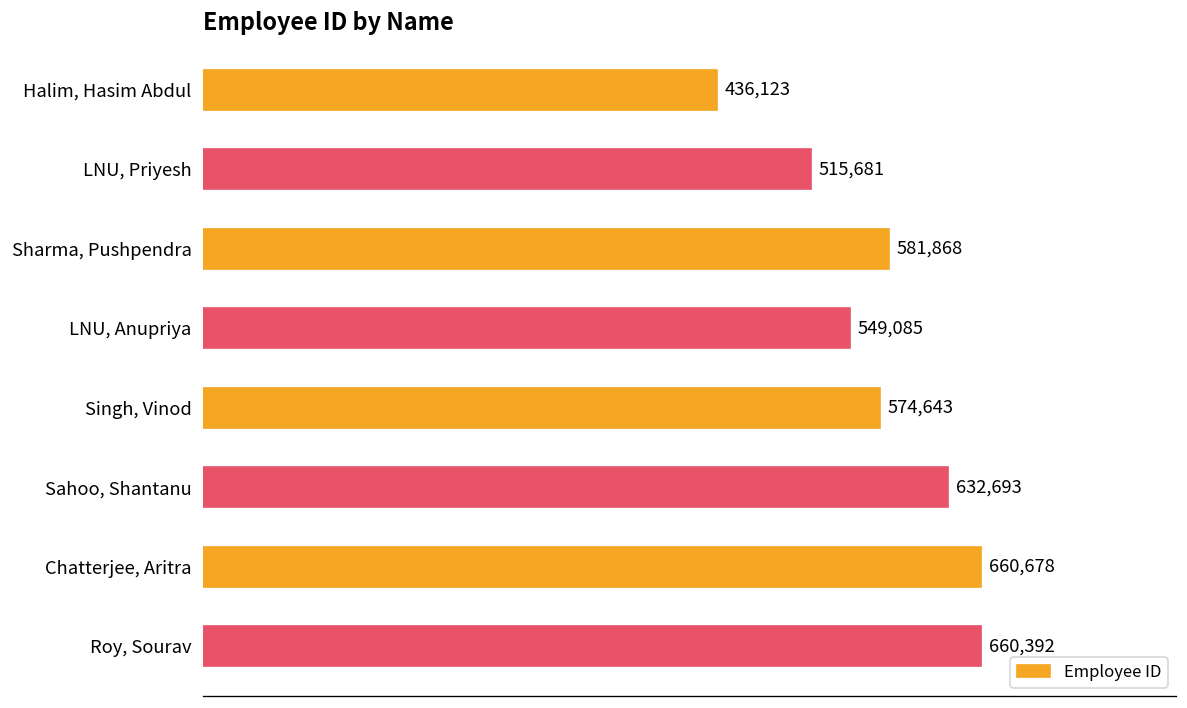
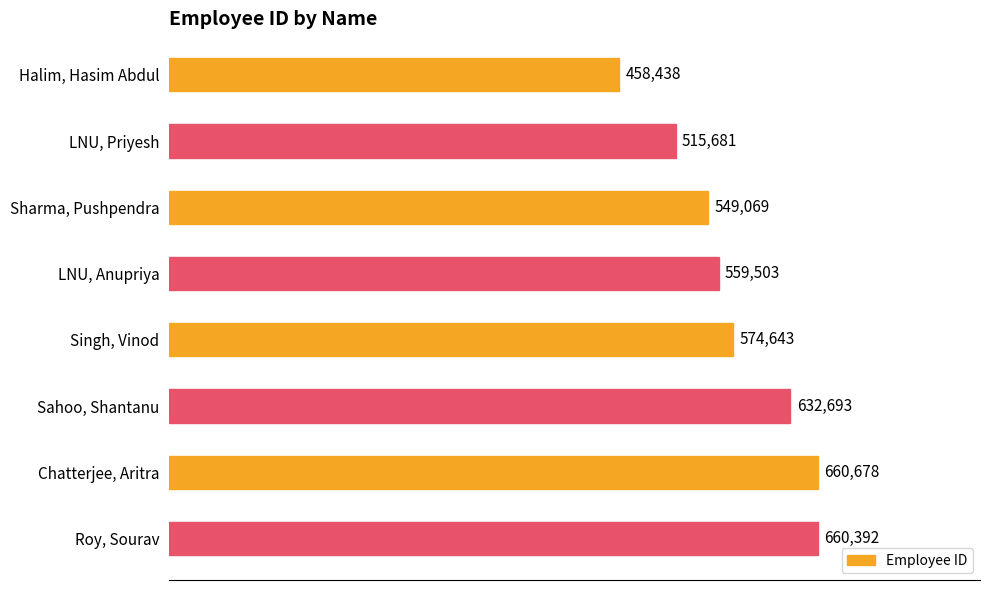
Halim, Hasim Abdul: 436,123 -> 458,438
Sharma, Pushpendra: 581,868 -> 549,069
LNU, Anupriya: 549,085 -> 559,503
